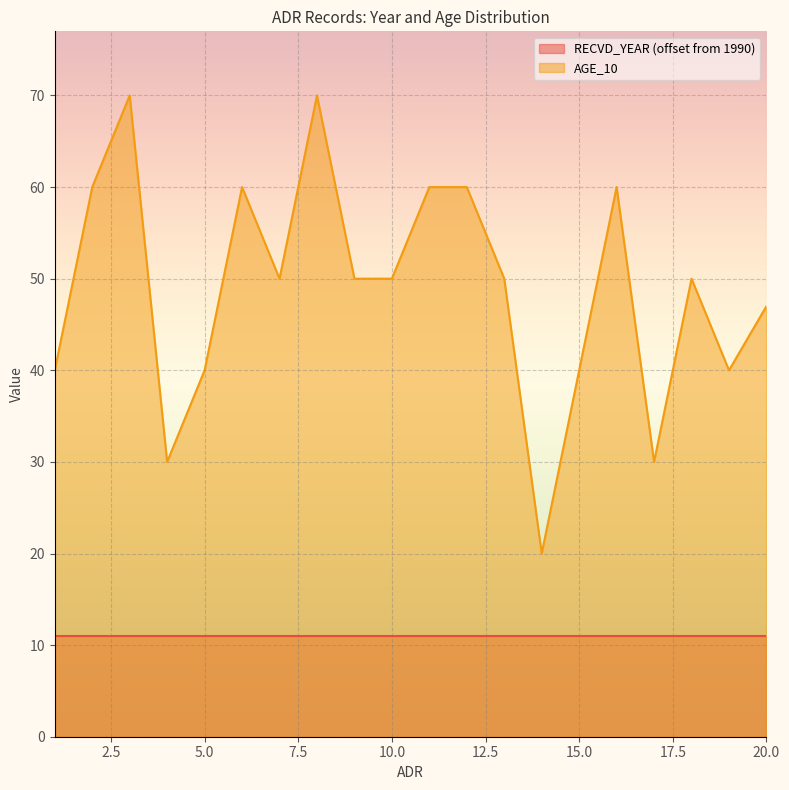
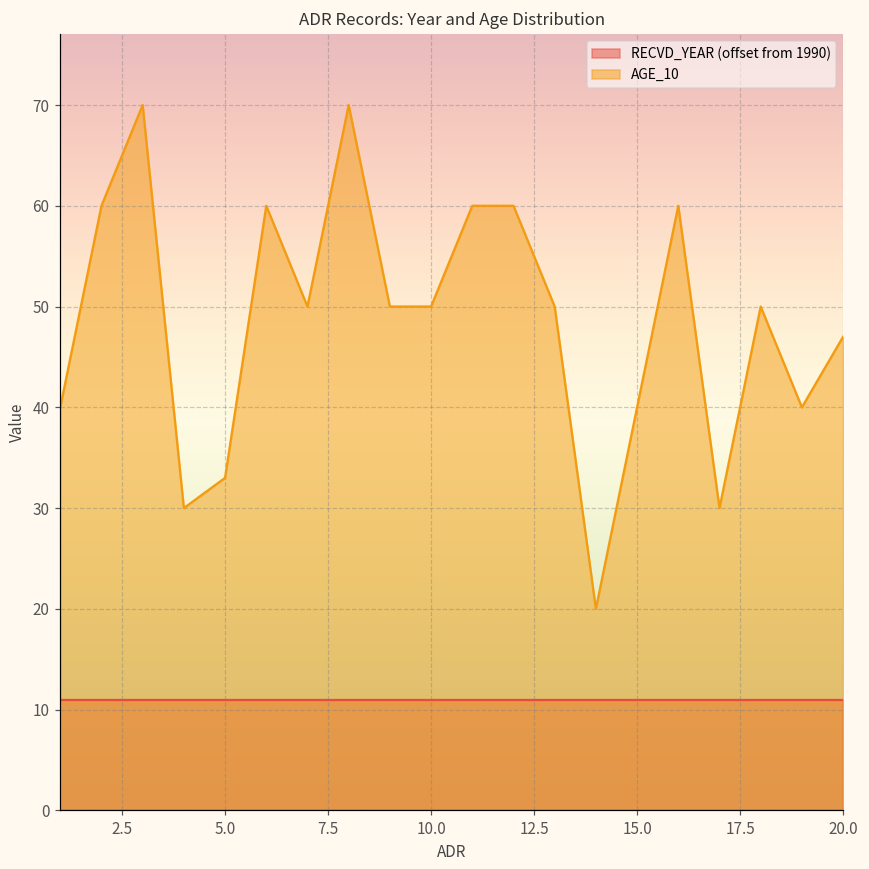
AGE_10, 5.0: 40 -> 33
